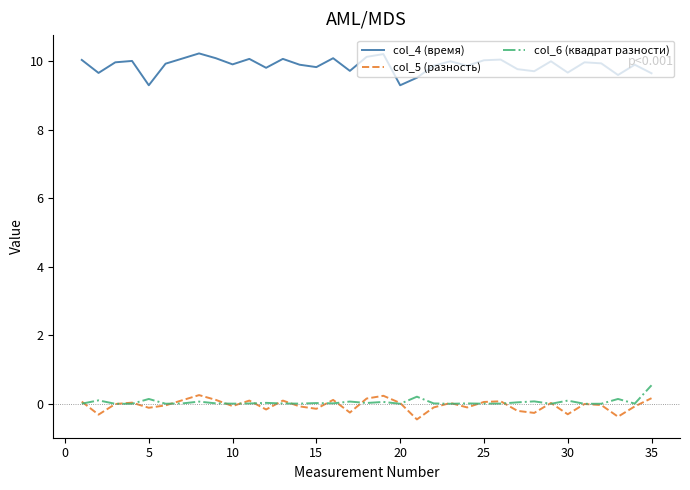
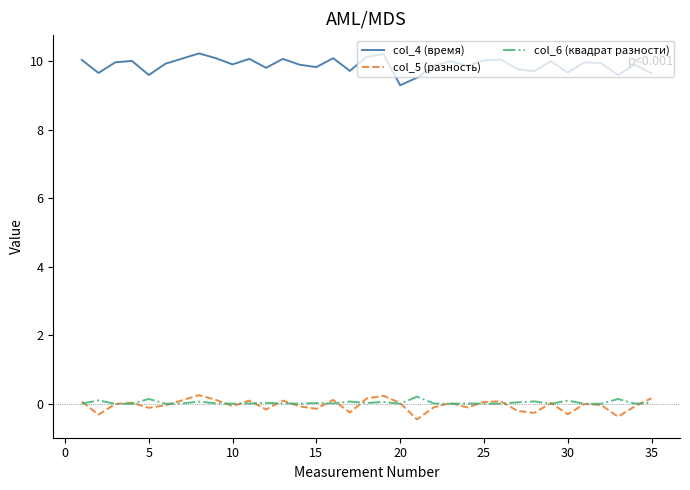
col_4 (время), 5: 9.3 -> 9.6
col_6 (квадрат разности), 35: 0.5 -> 0.0
